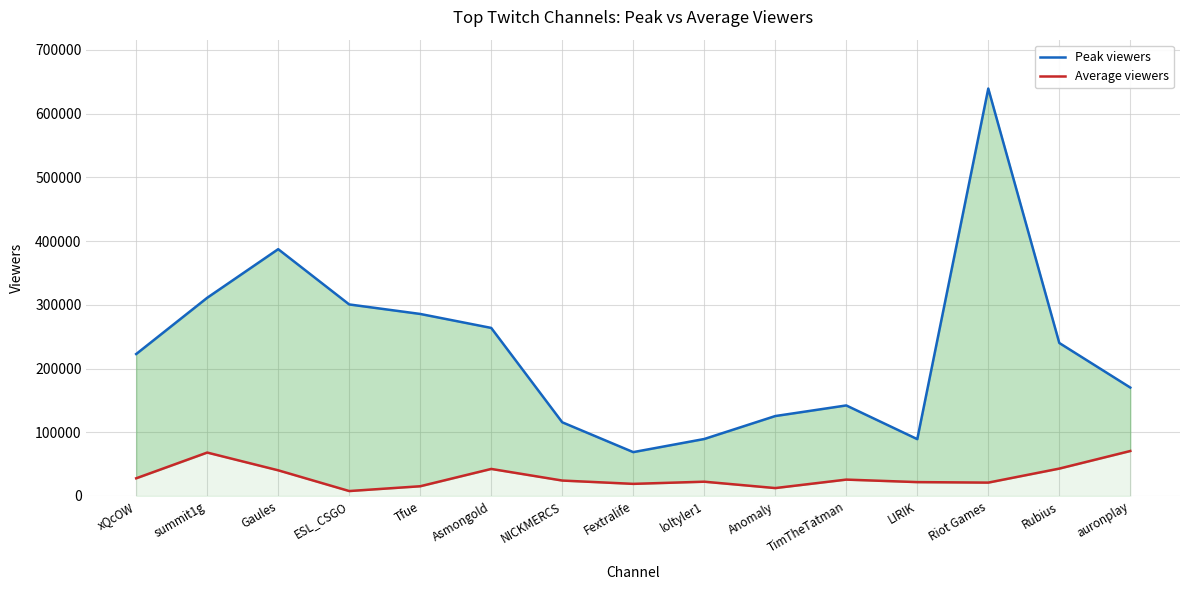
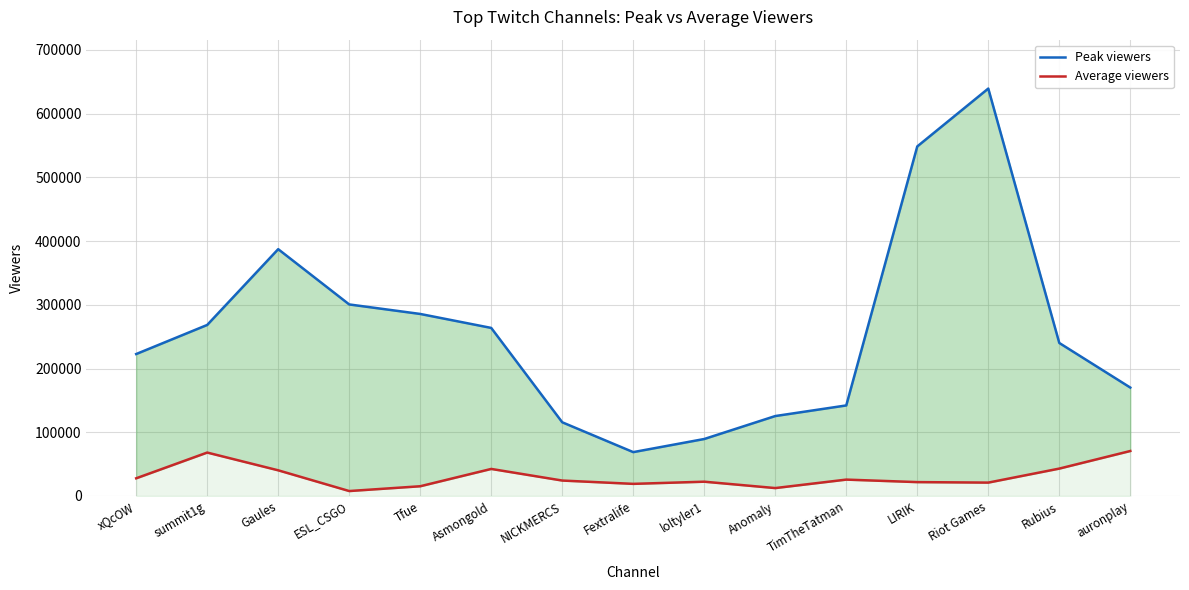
Peak viewers, summit1g: 310000 -> 270000
Peak viewers, LIRIK: 90000 -> 550000
